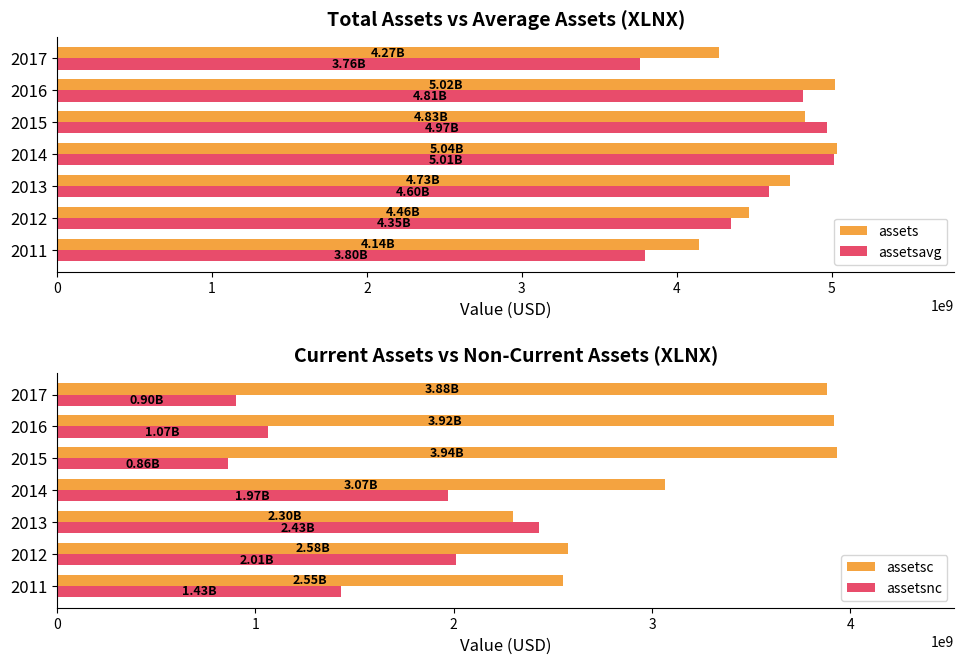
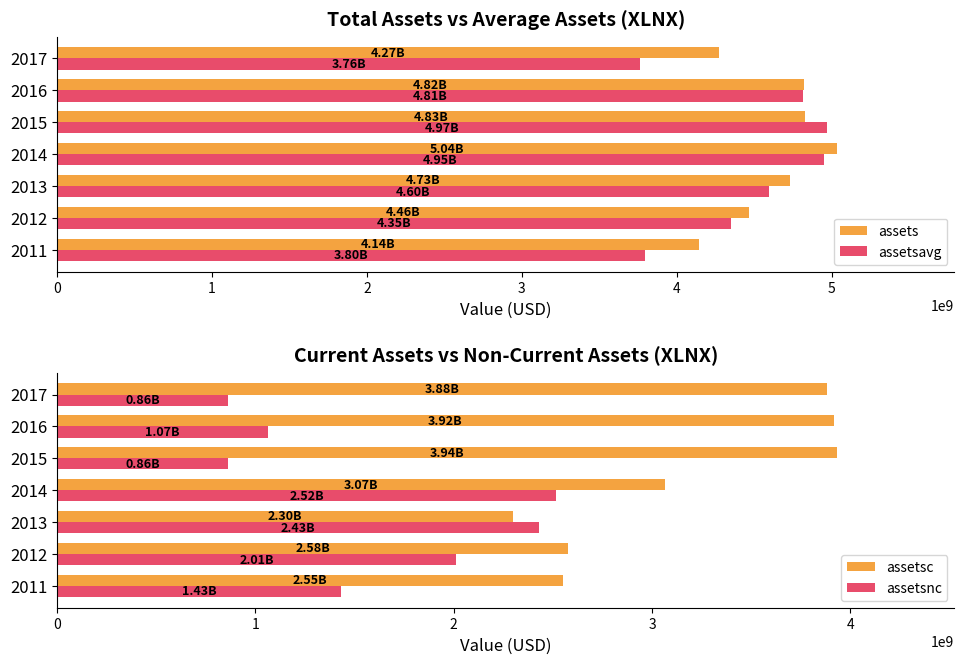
Total Assets vs Average Assets (XLNX), assets, 2016: 5.02B -> 4.82B
Total Assets vs Average Assets (XLNX), assetsavg, 2014: 5.01B -> 4.95B
Current Assets vs Non-Current Assets (XLNX), assetsnc, 2017: 0.90B -> 0.86B
Current Assets vs Non-Current Assets (XLNX), assetsnc, 2014: 1.97B -> 2.52B
